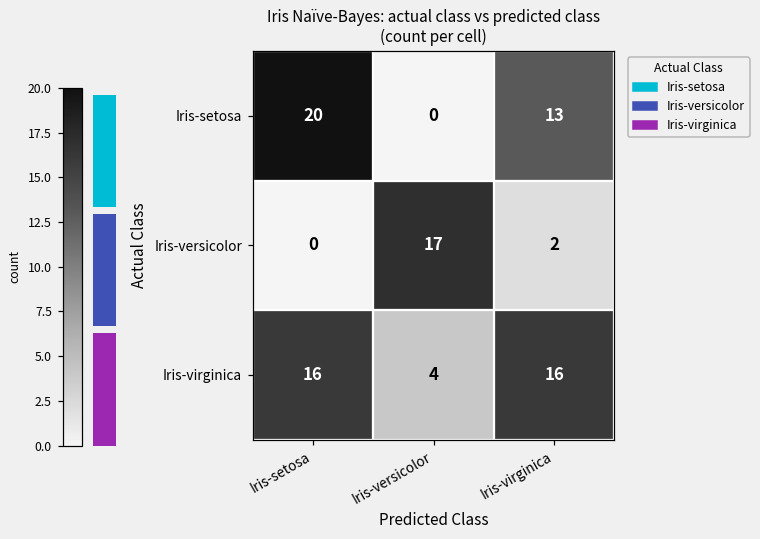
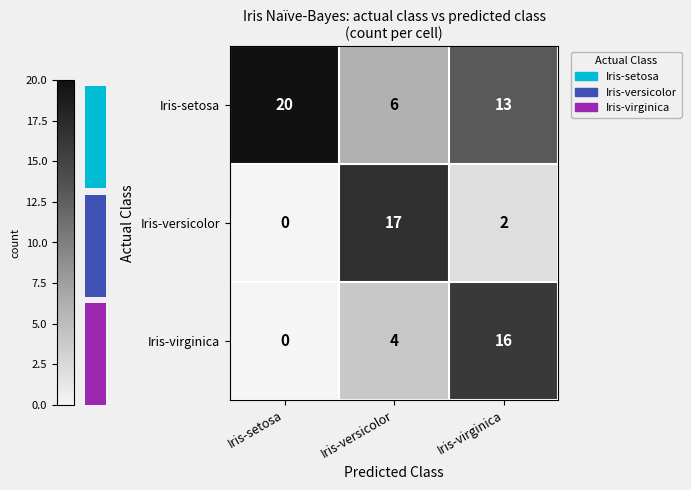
Iris-setosa, Iris-versicolor: 0 -> 6
Iris-virginica, Iris-setosa: 16 -> 0
